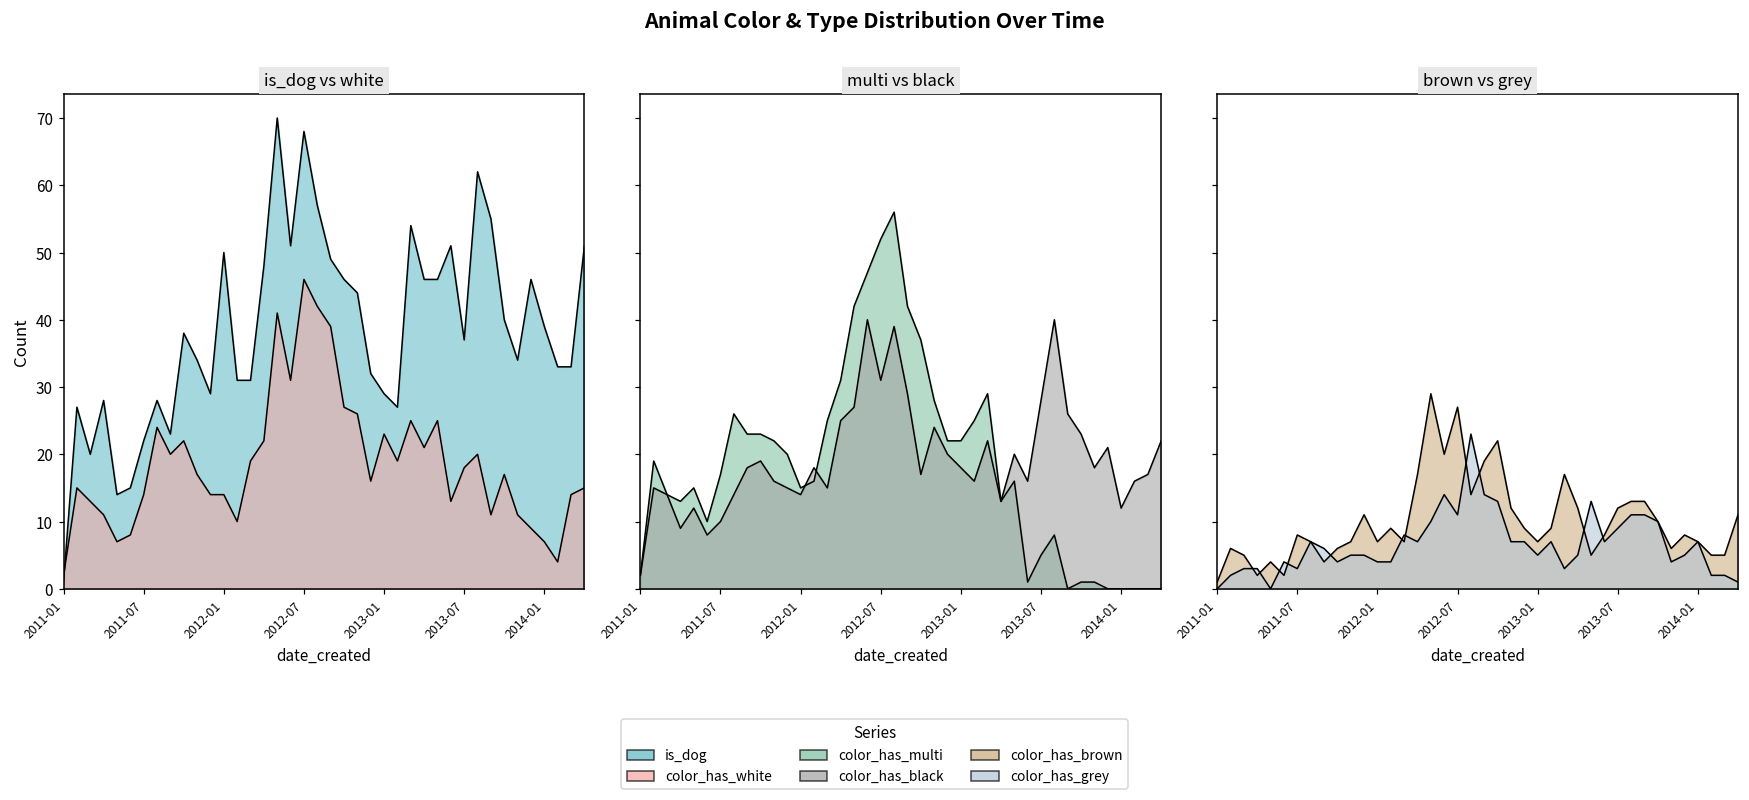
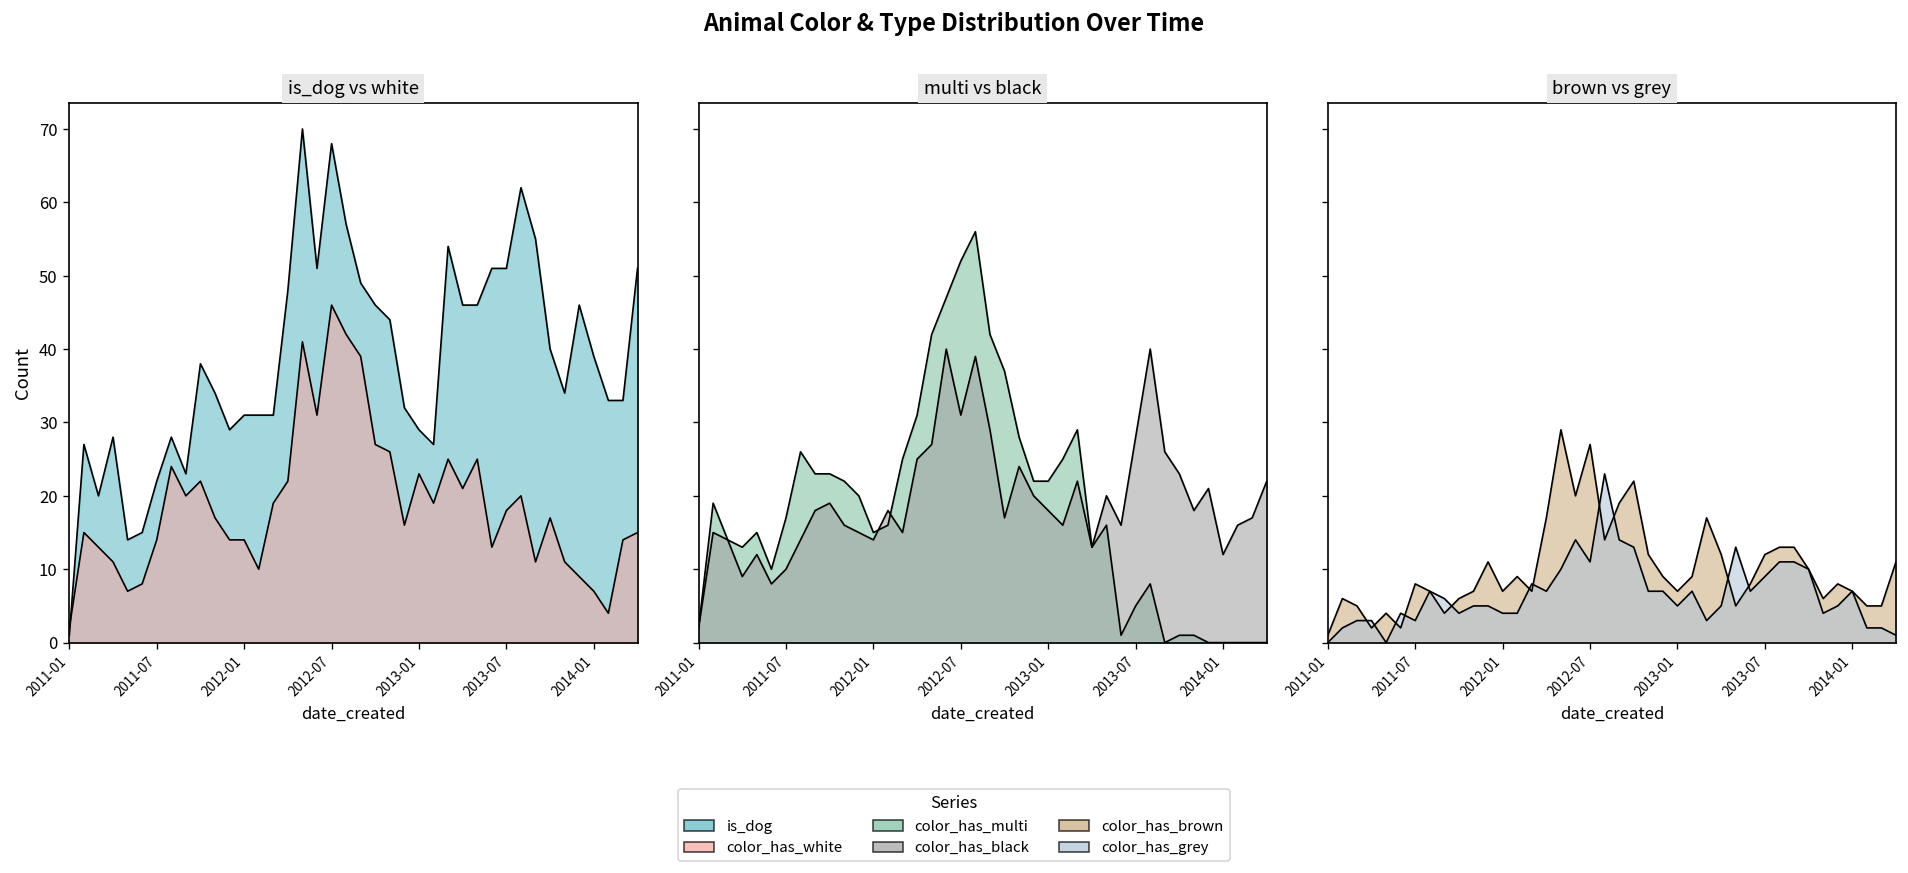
is_dog vs white, is_dog, 2012-01: 50 -> 31
is_dog vs white, is_dog, 2013-07: 37 -> 51
